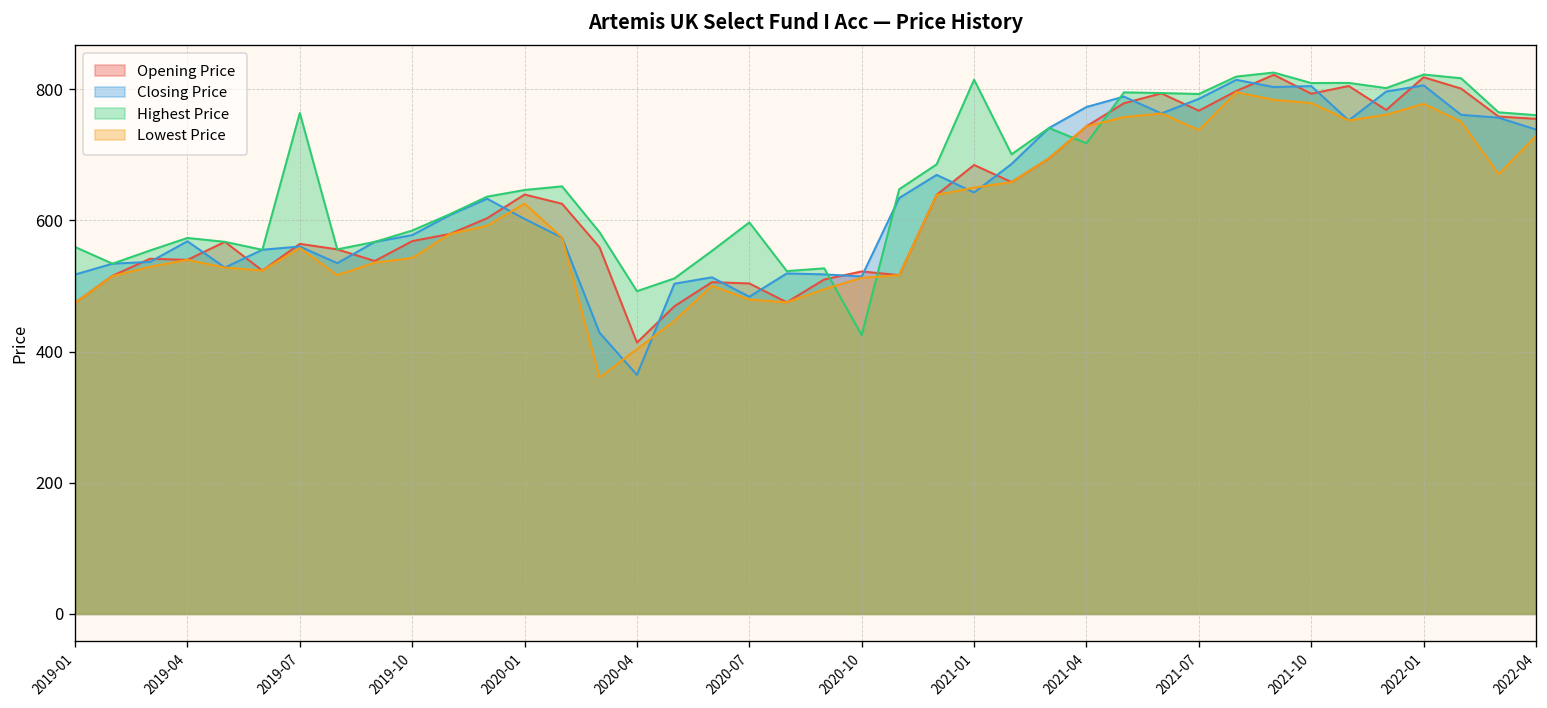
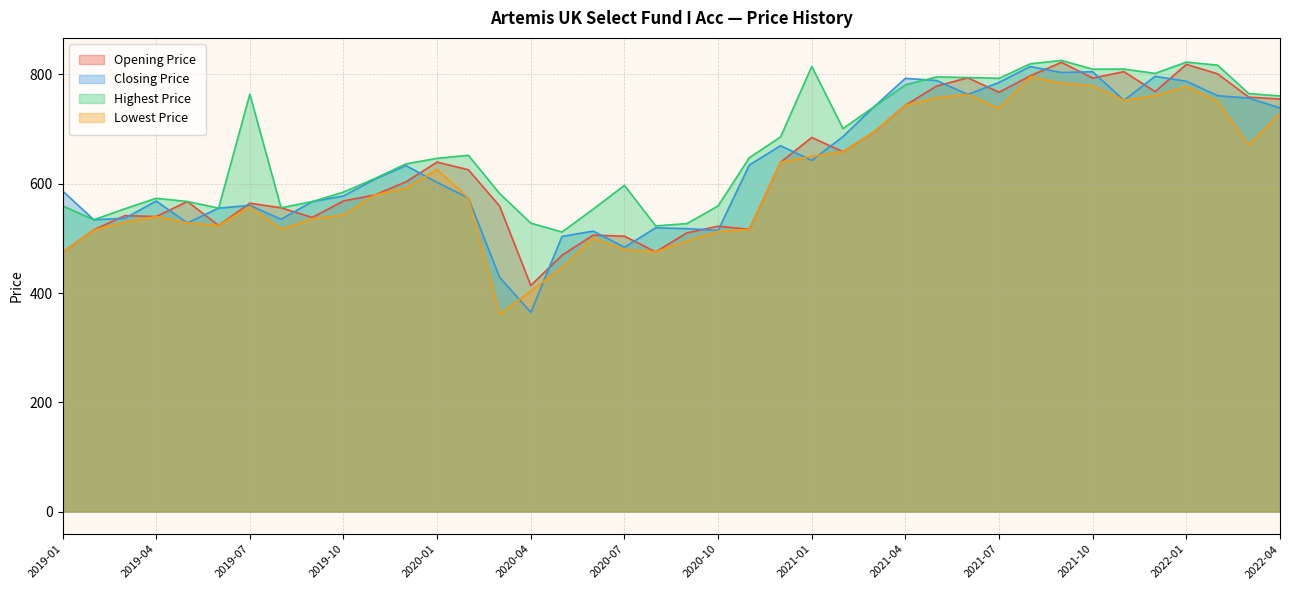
Closing Price, 2019-01: 520 -> 590
Highest Price, 2020-04: 490 -> 530
Highest Price, 2020-10: 430 -> 560
Closing Price, 2021-04: 770 -> 790
Highest Price, 2021-04: 720 -> 780
Closing Price, 2022-01: 810 -> 790
